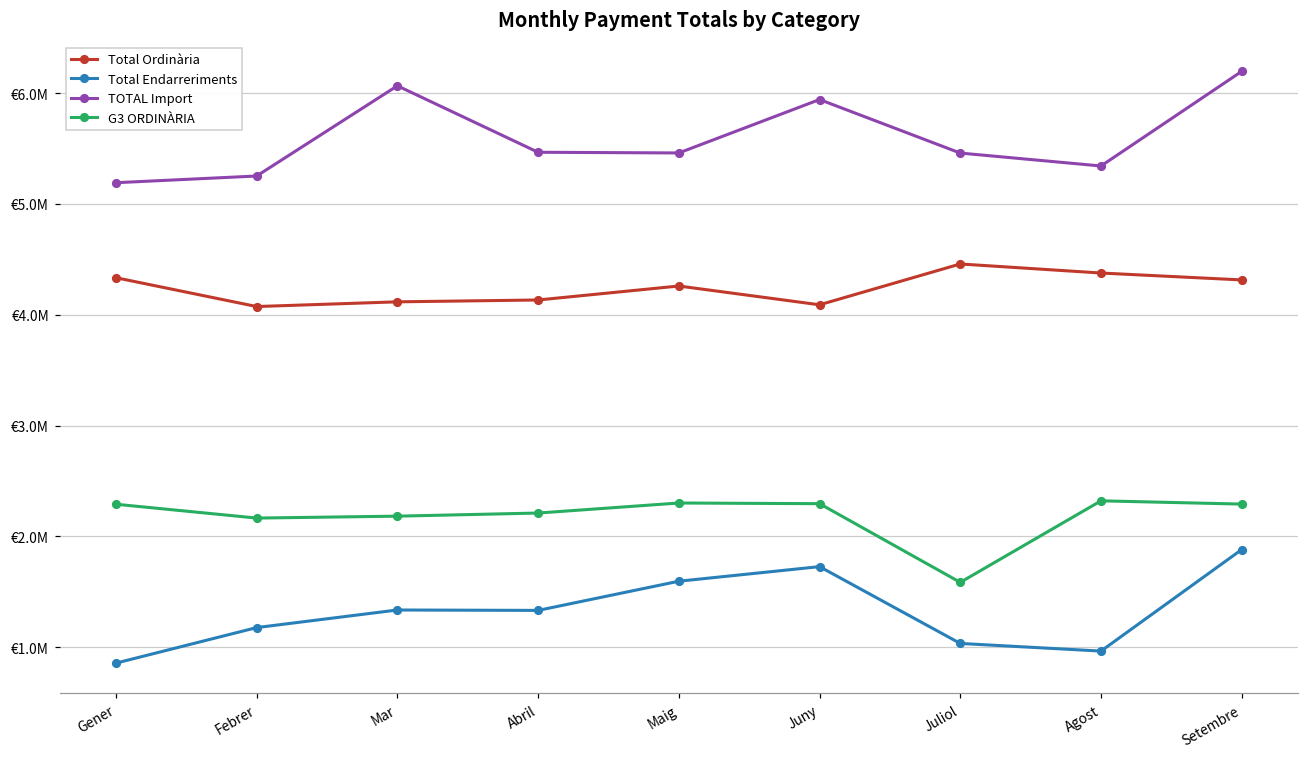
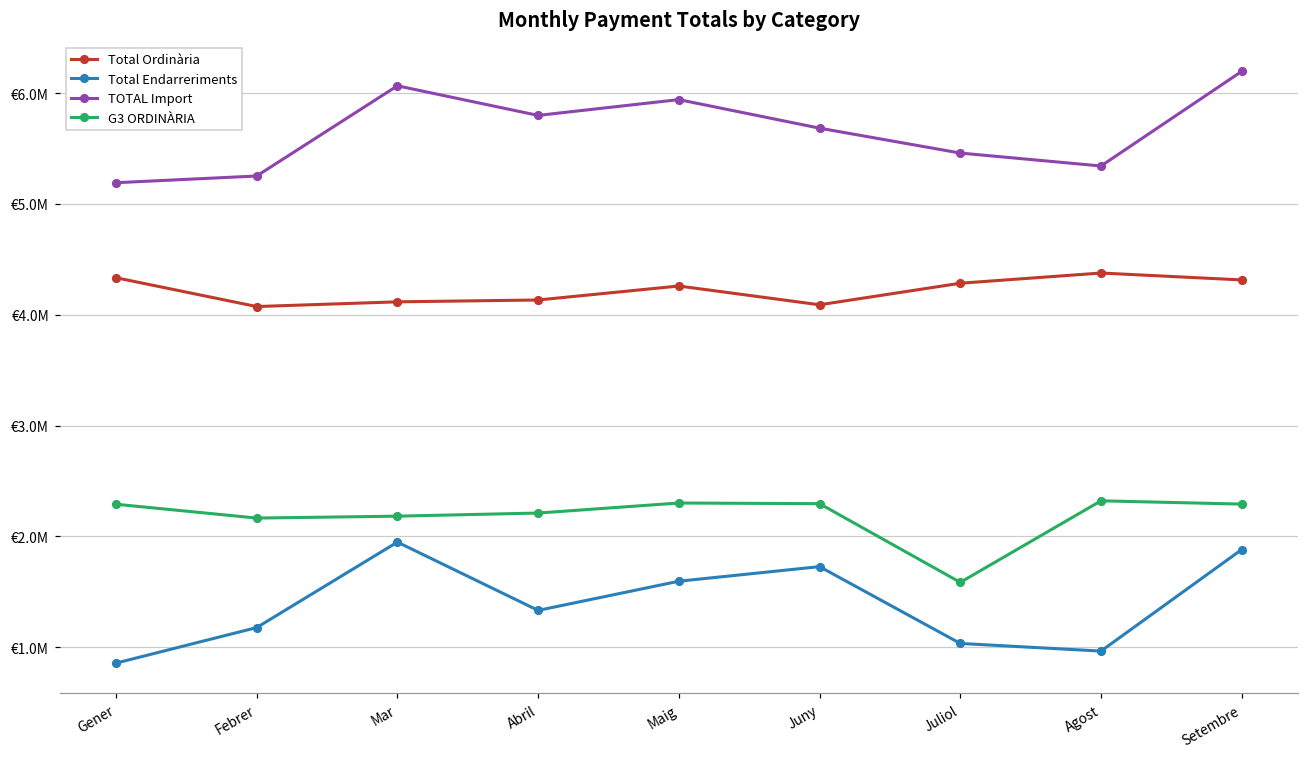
Total Endarreriments, Mar: €1340000 -> €1950000
TOTAL Import, Abril: €5470000 -> €5800000
TOTAL Import, Maig: €5460000 -> €5940000
TOTAL Import, Juny: €5940000 -> €5680000
Total Ordinària, Juliol: €4460000 -> €4280000
